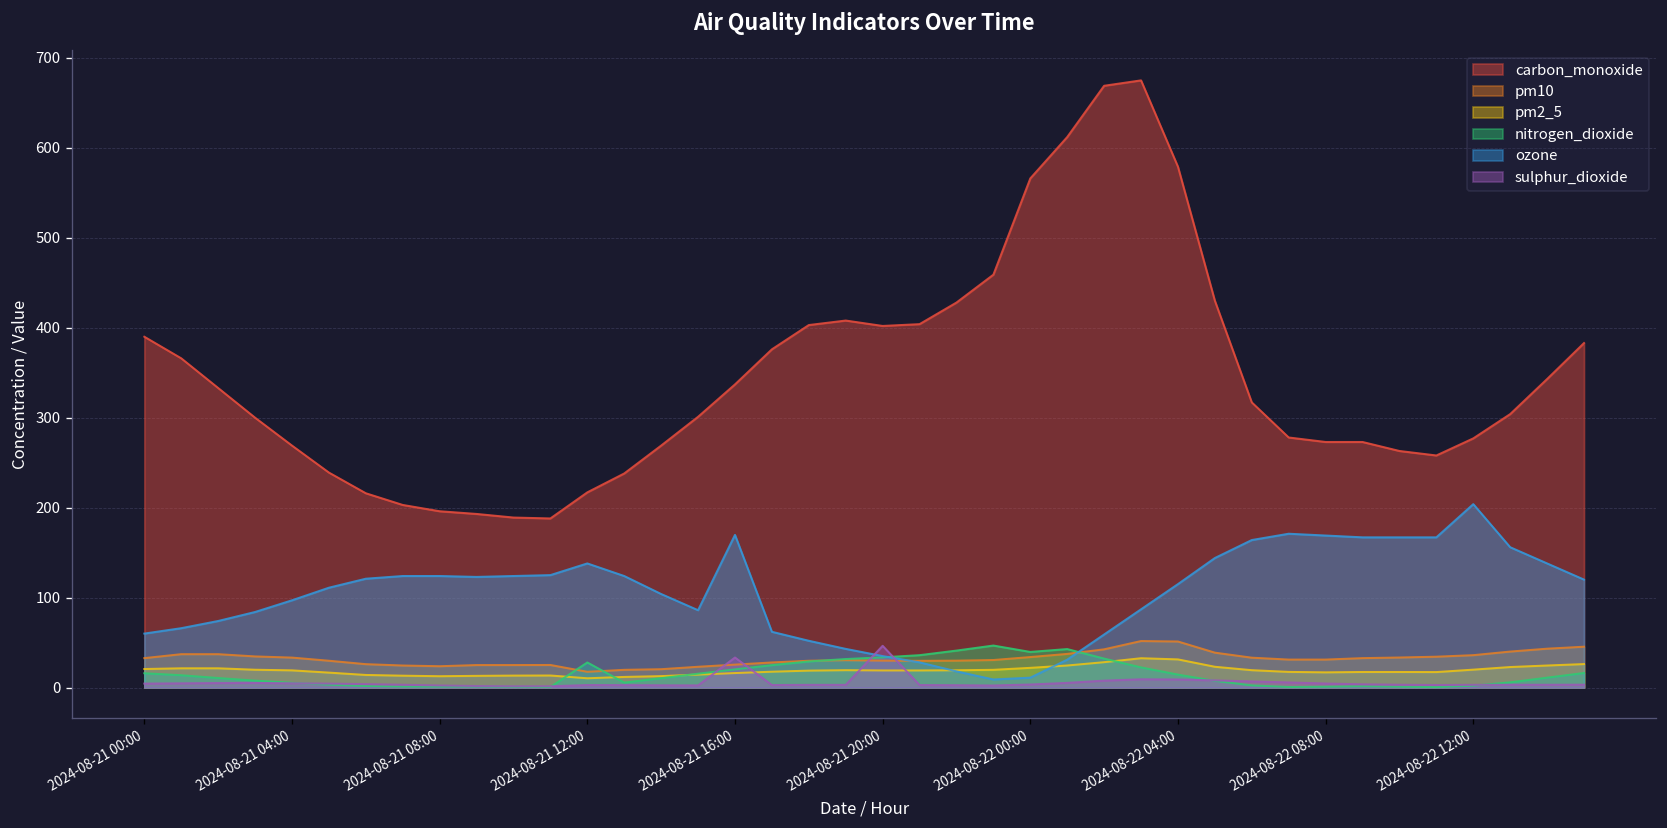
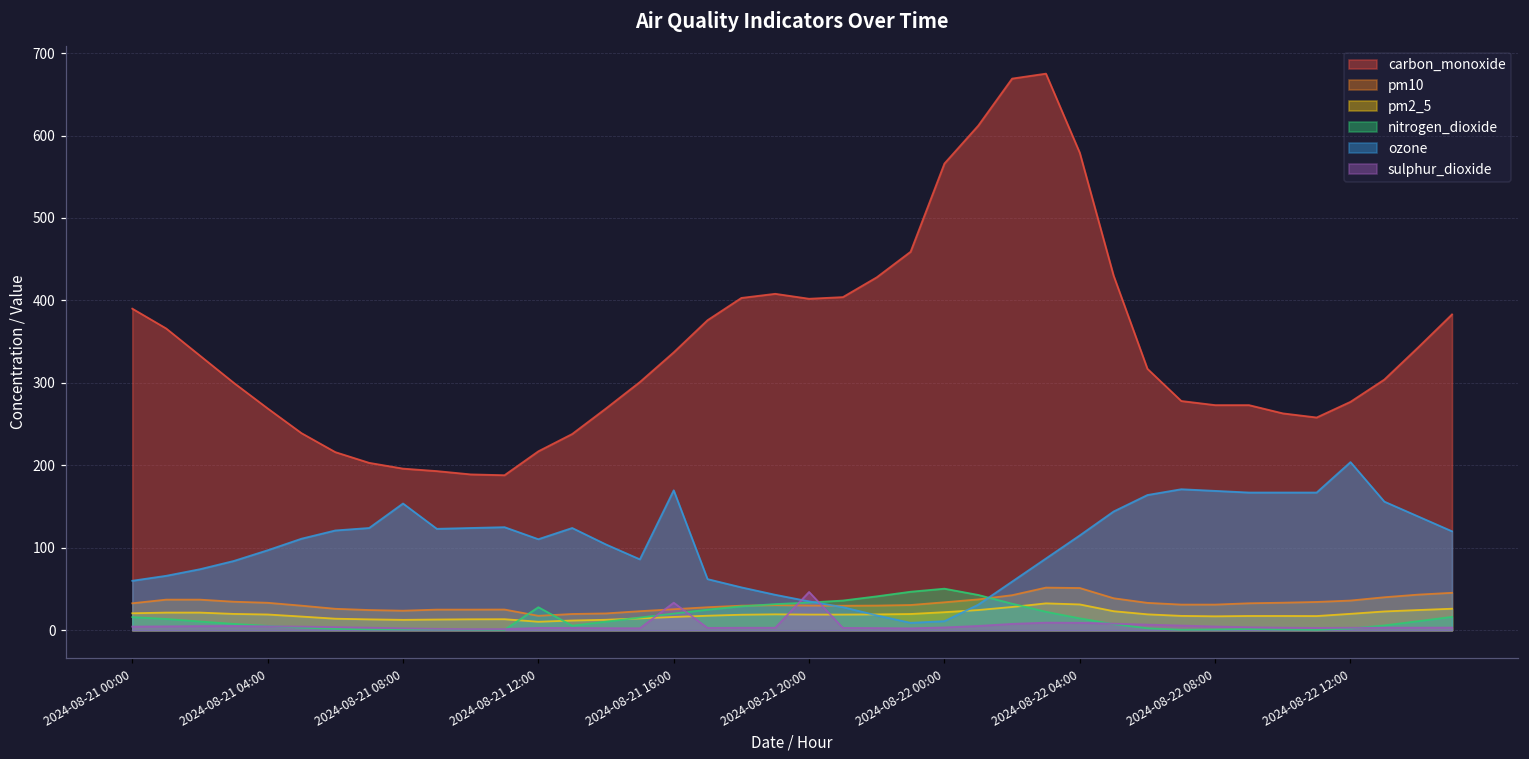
ozone, 2024-08-21 08:00: 120 -> 150
ozone, 2024-08-21 12:00: 140 -> 110
nitrogen_dioxide, 2024-08-22 00:00: 40 -> 50
